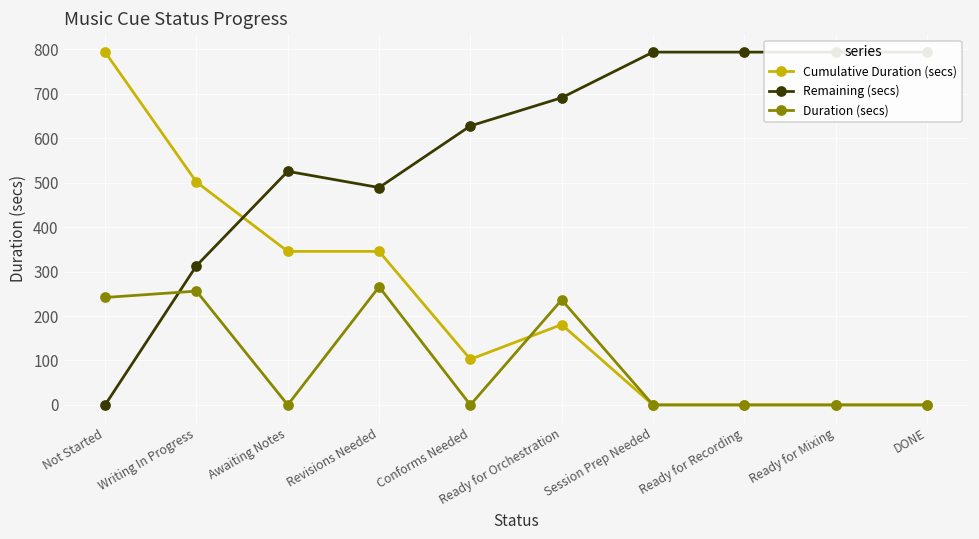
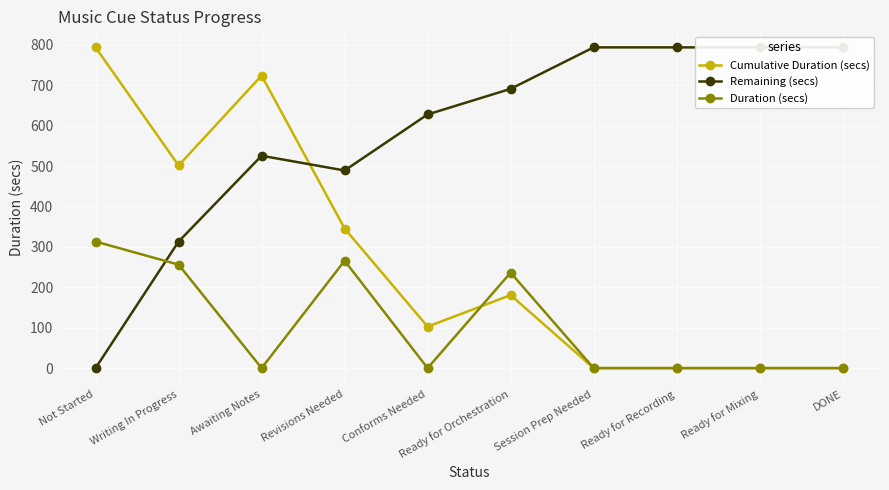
Duration (secs), Not Started: 240 -> 310
Cumulative Duration (secs), Awaiting Notes: 350 -> 720
